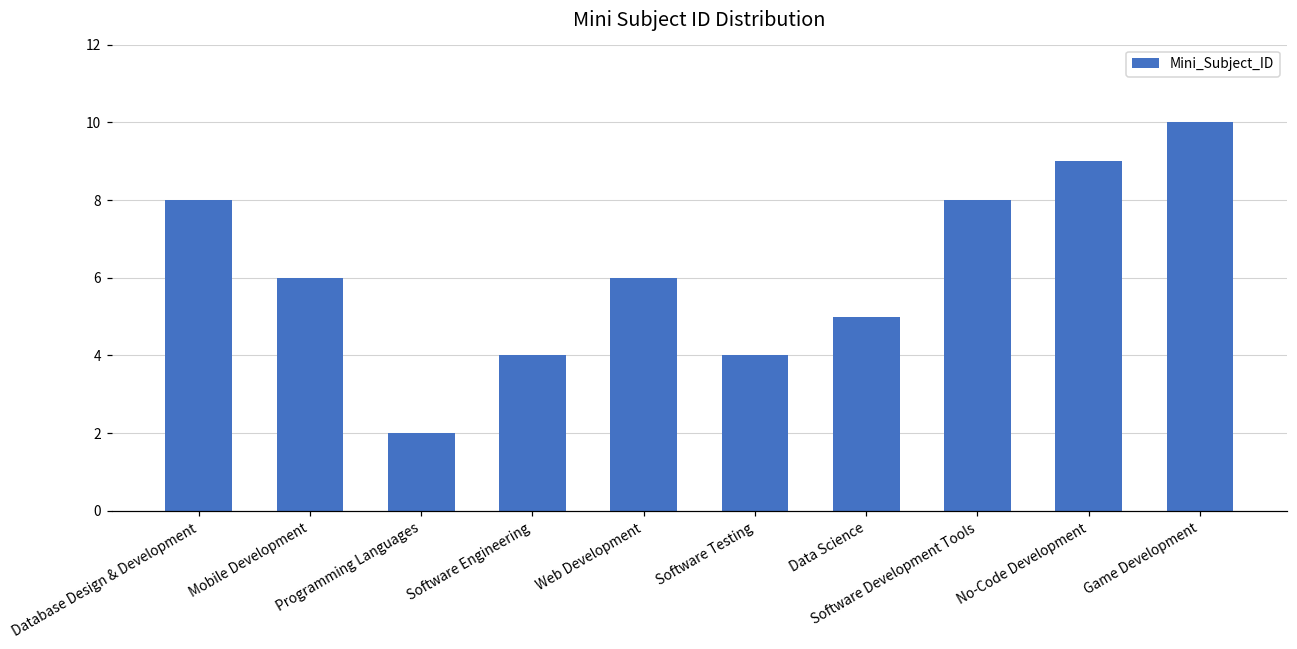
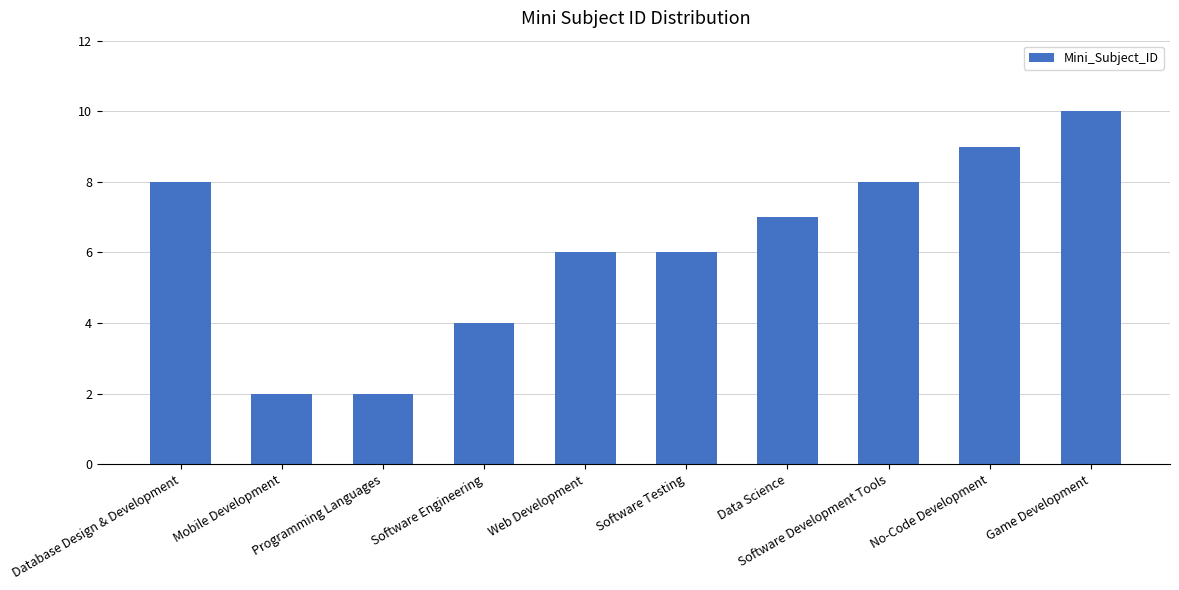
Mobile Development: 6 -> 2
Software Testing: 4 -> 6
Data Science: 5 -> 7
